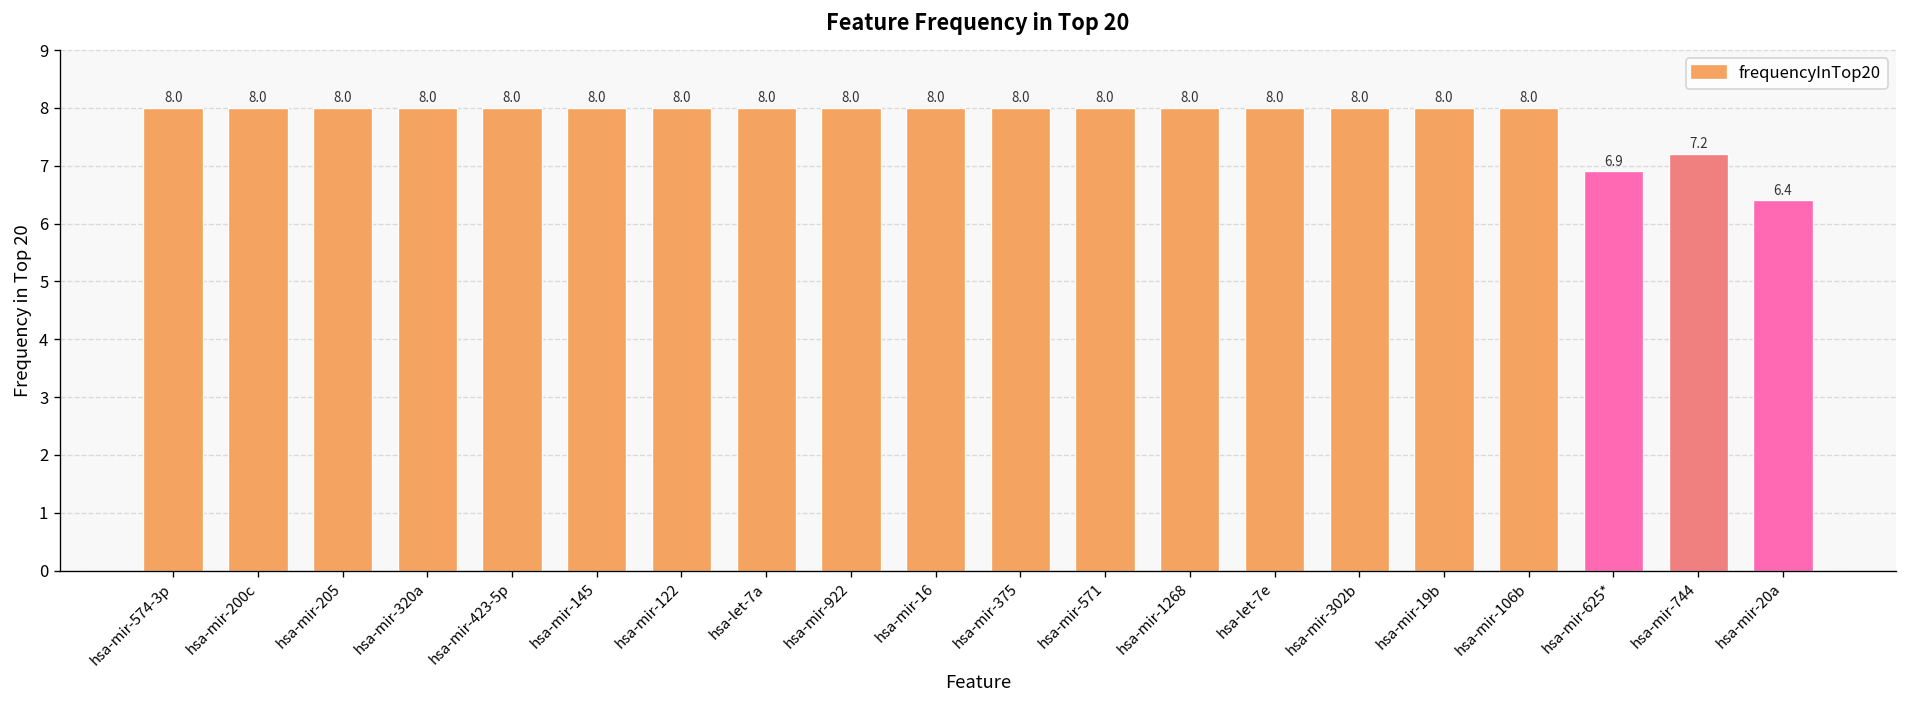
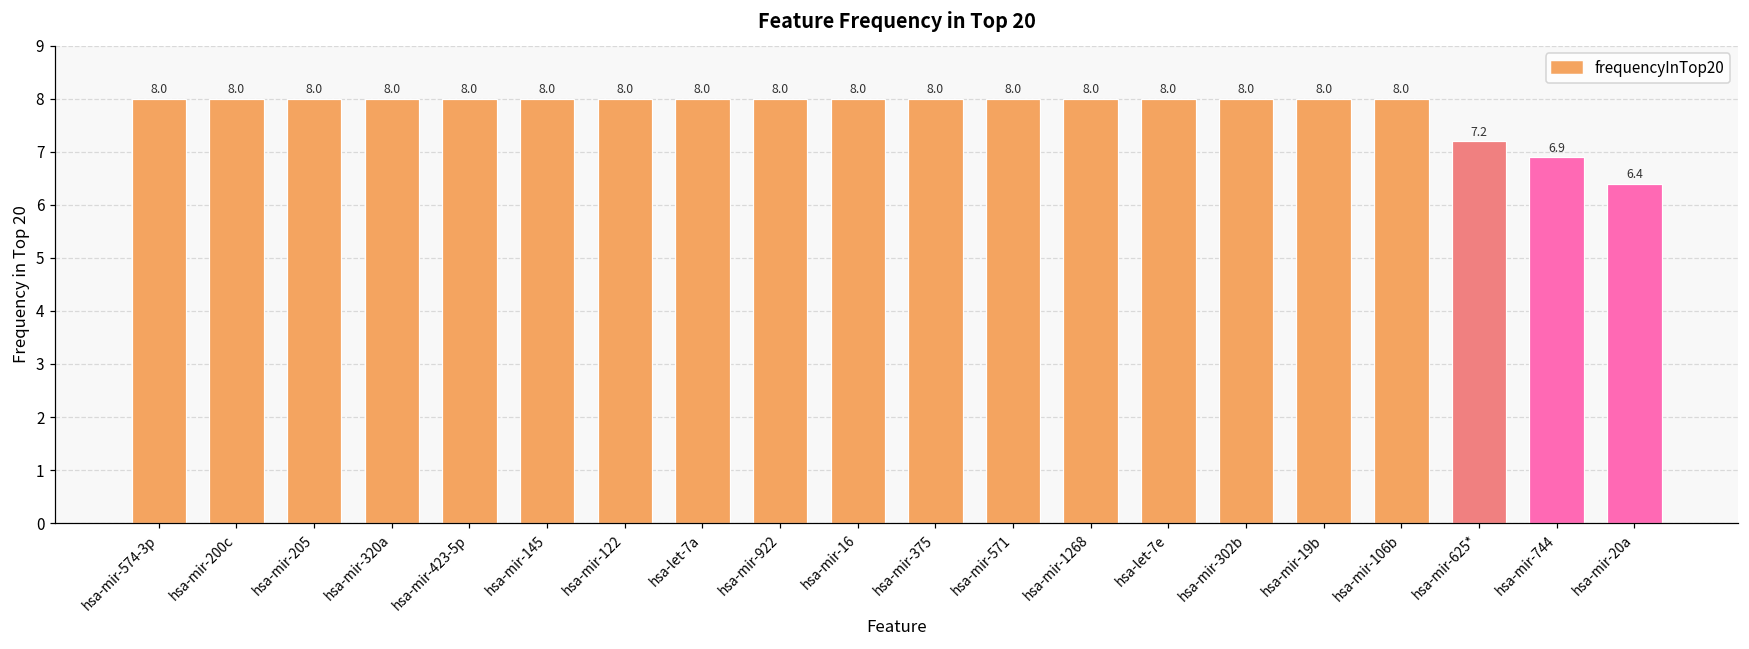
hsa-mir-625*: 6.9 -> 7.2
hsa-mir-744: 7.2 -> 6.9
